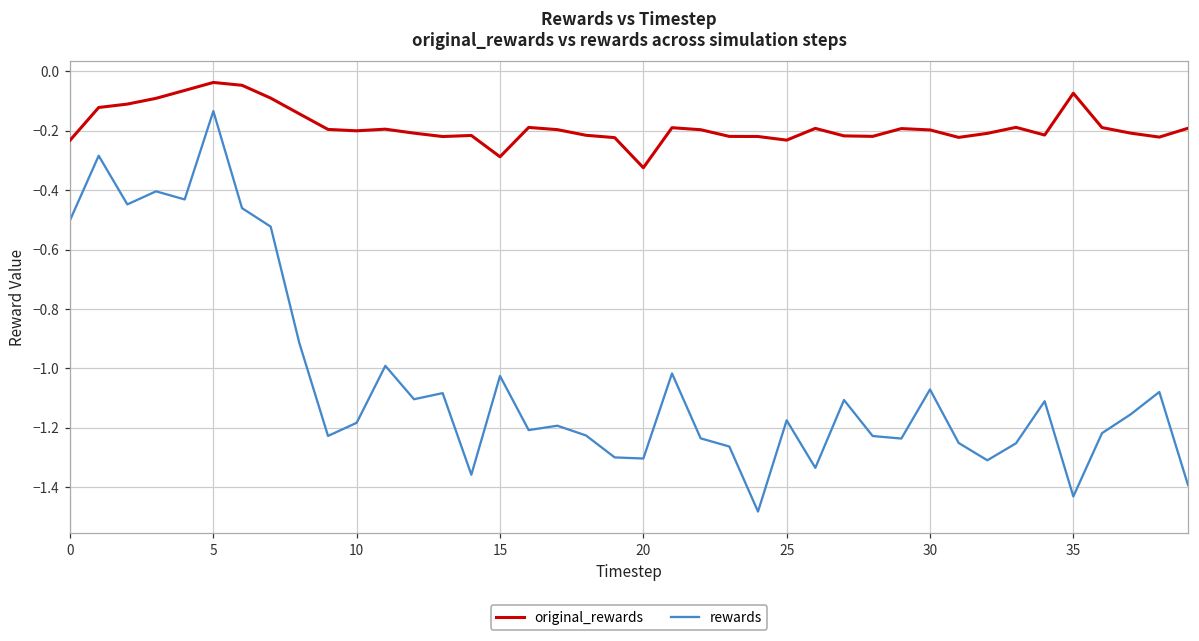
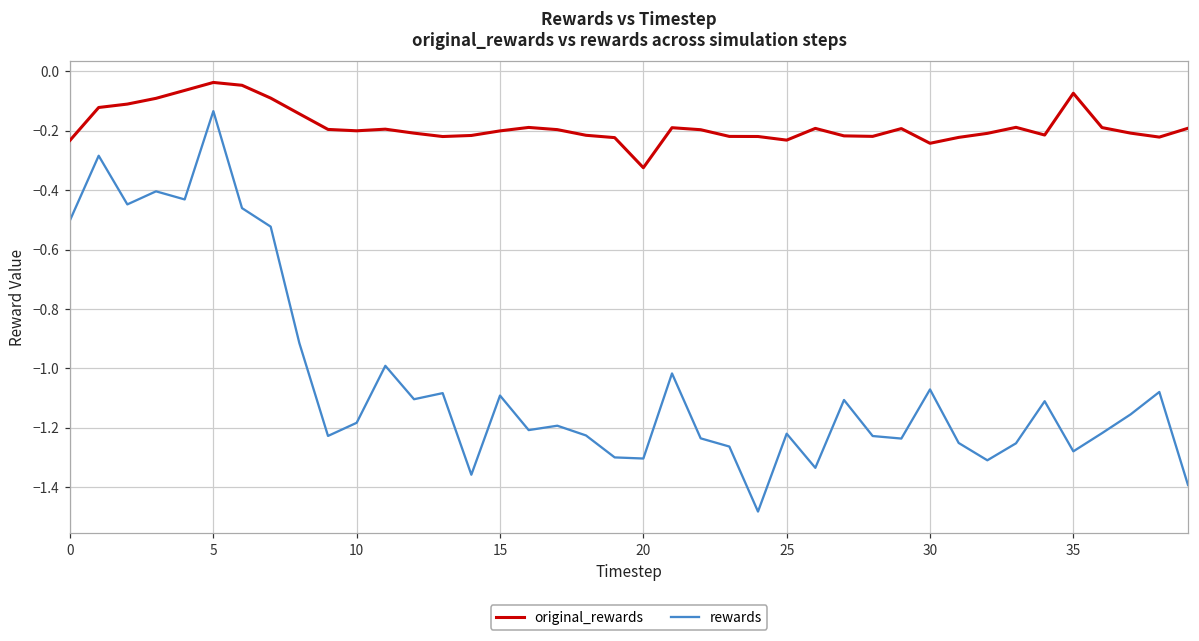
original_rewards, 15: -0.29 -> -0.20
rewards, 15: -1.03 -> -1.09
rewards, 25: -1.17 -> -1.22
original_rewards, 30: -0.20 -> -0.24
rewards, 35: -1.43 -> -1.28
